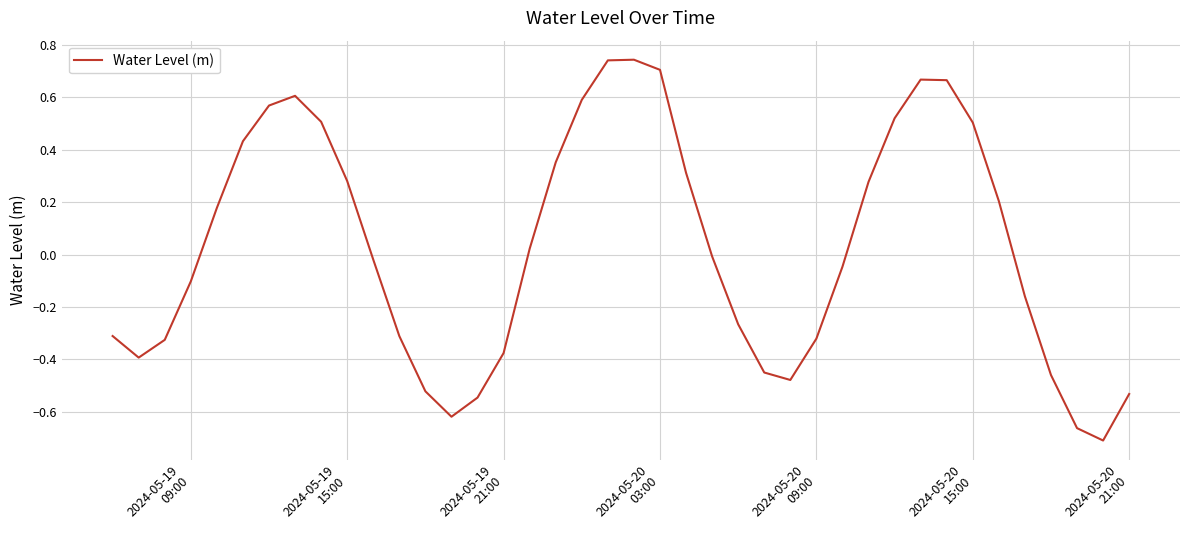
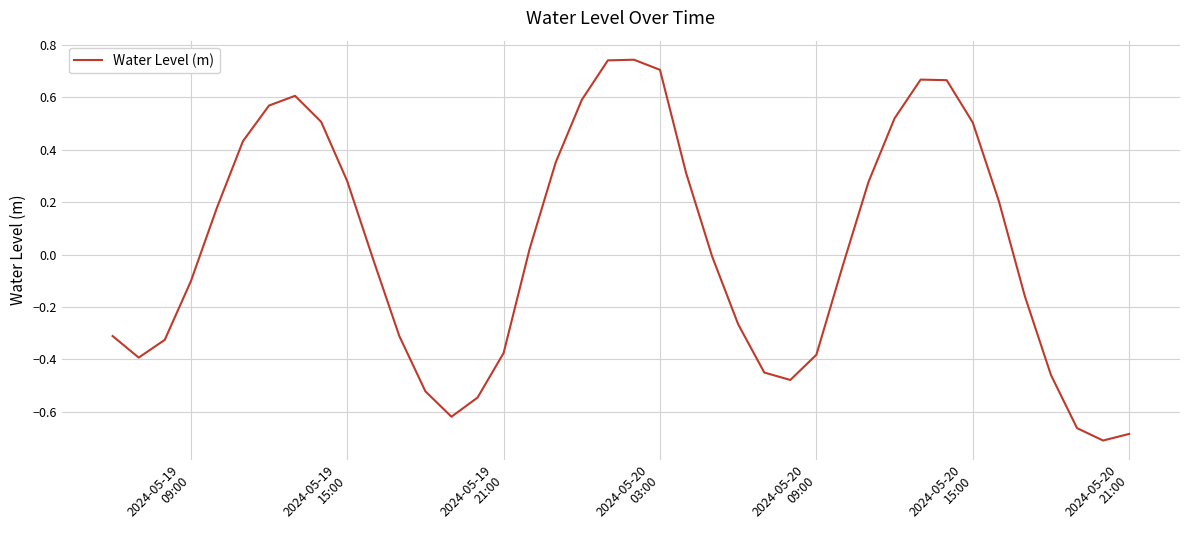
2024-05-20 09:00: -0.32 -> -0.38
2024-05-20 21:00: -0.53 -> -0.68
